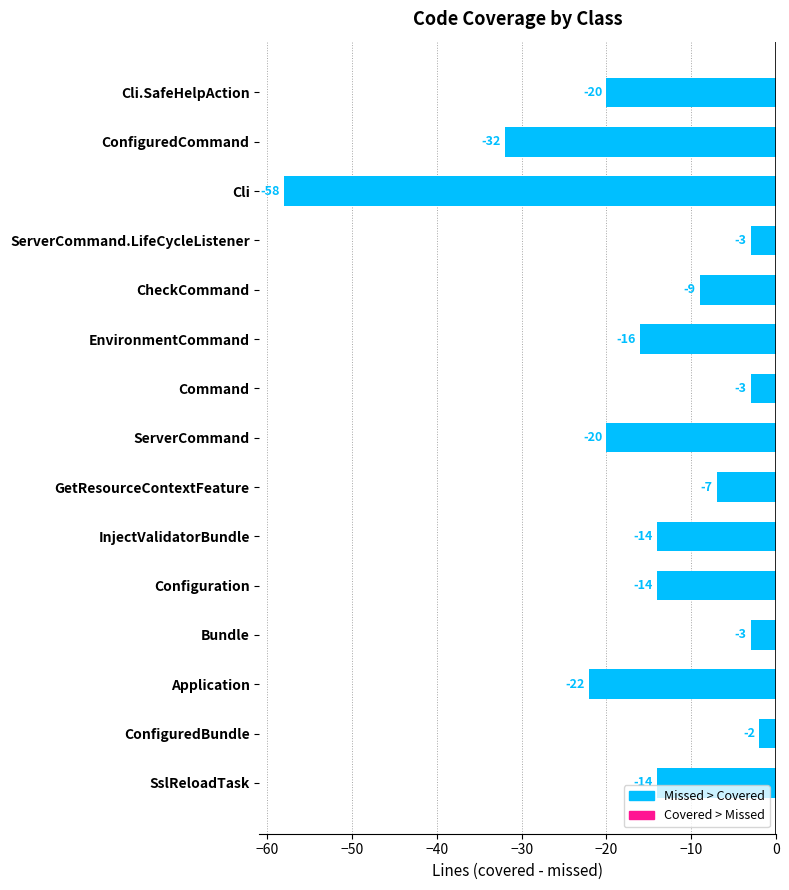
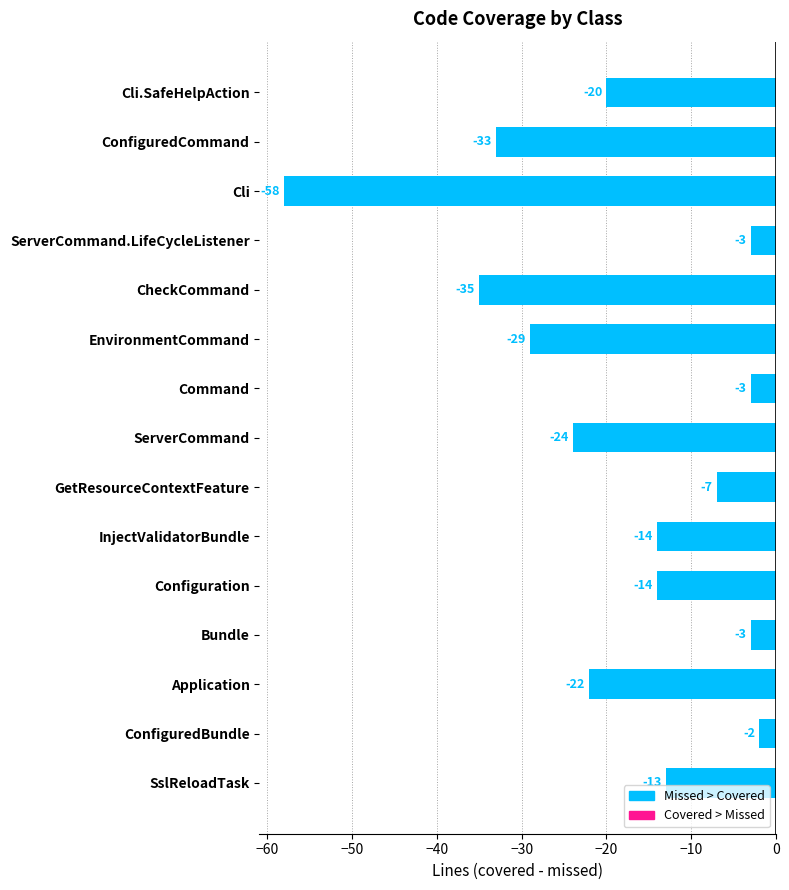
ConfiguredCommand: -32 -> -33
CheckCommand: -9 -> -35
EnvironmentCommand: -16 -> -29
ServerCommand: -20 -> -24
SslReloadTask: -14 -> -13
